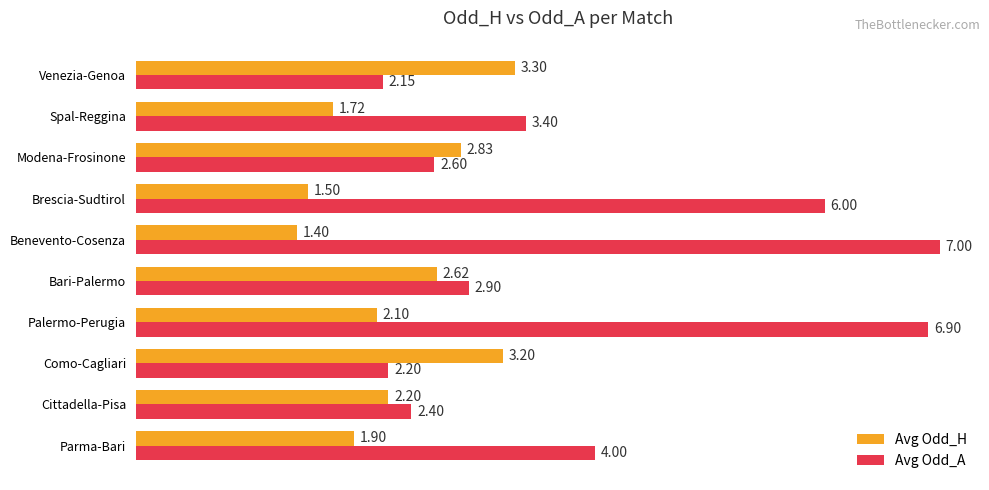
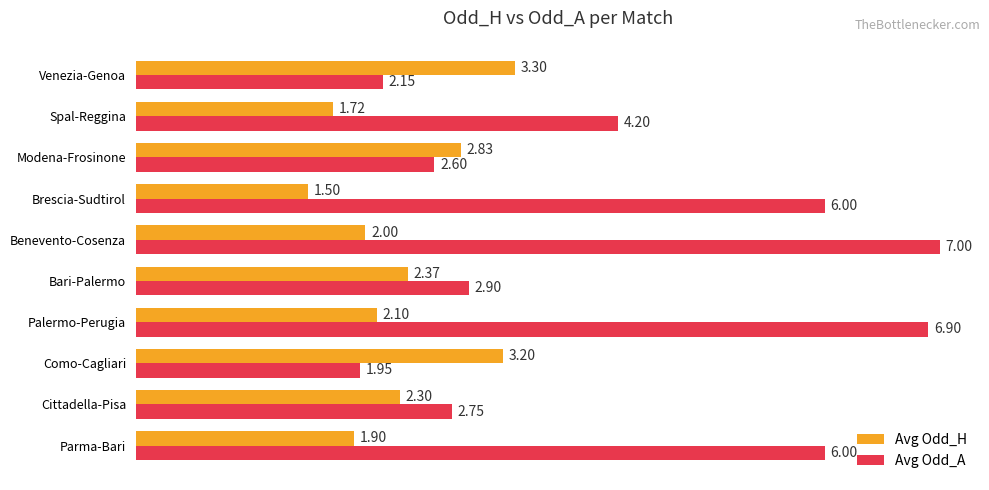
Avg Odd_A, Spal-Reggina: 3.40 -> 4.20
Avg Odd_H, Benevento-Cosenza: 1.40 -> 2.00
Avg Odd_H, Bari-Palermo: 2.62 -> 2.37
Avg Odd_A, Como-Cagliari: 2.20 -> 1.95
Avg Odd_H, Cittadella-Pisa: 2.20 -> 2.30
Avg Odd_A, Cittadella-Pisa: 2.40 -> 2.75
Avg Odd_A, Parma-Bari: 4.00 -> 6.00
